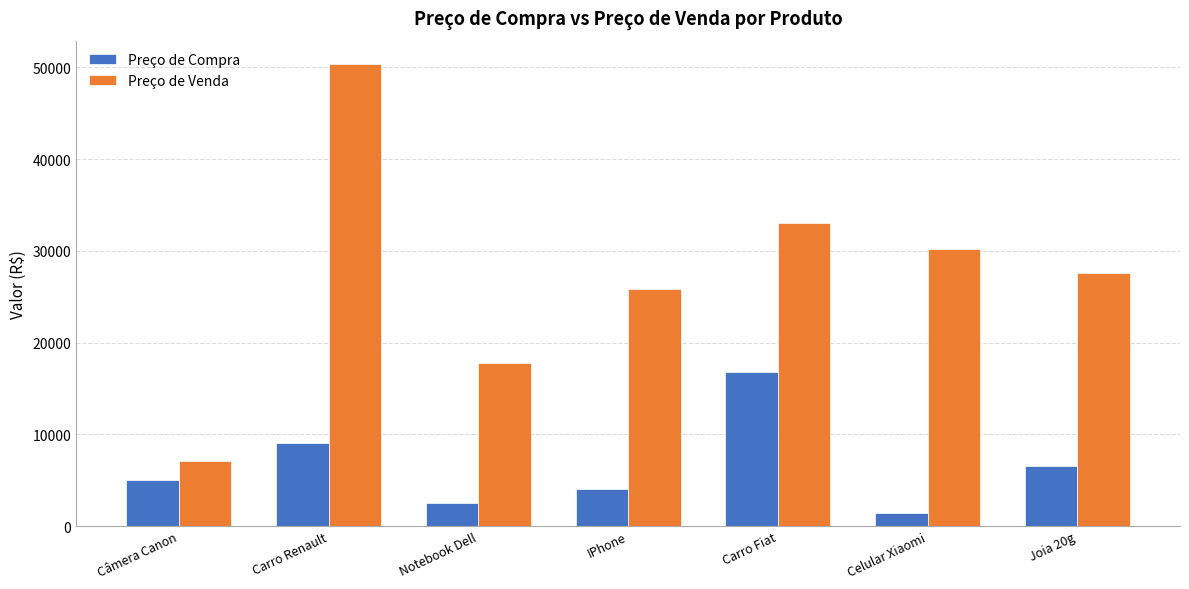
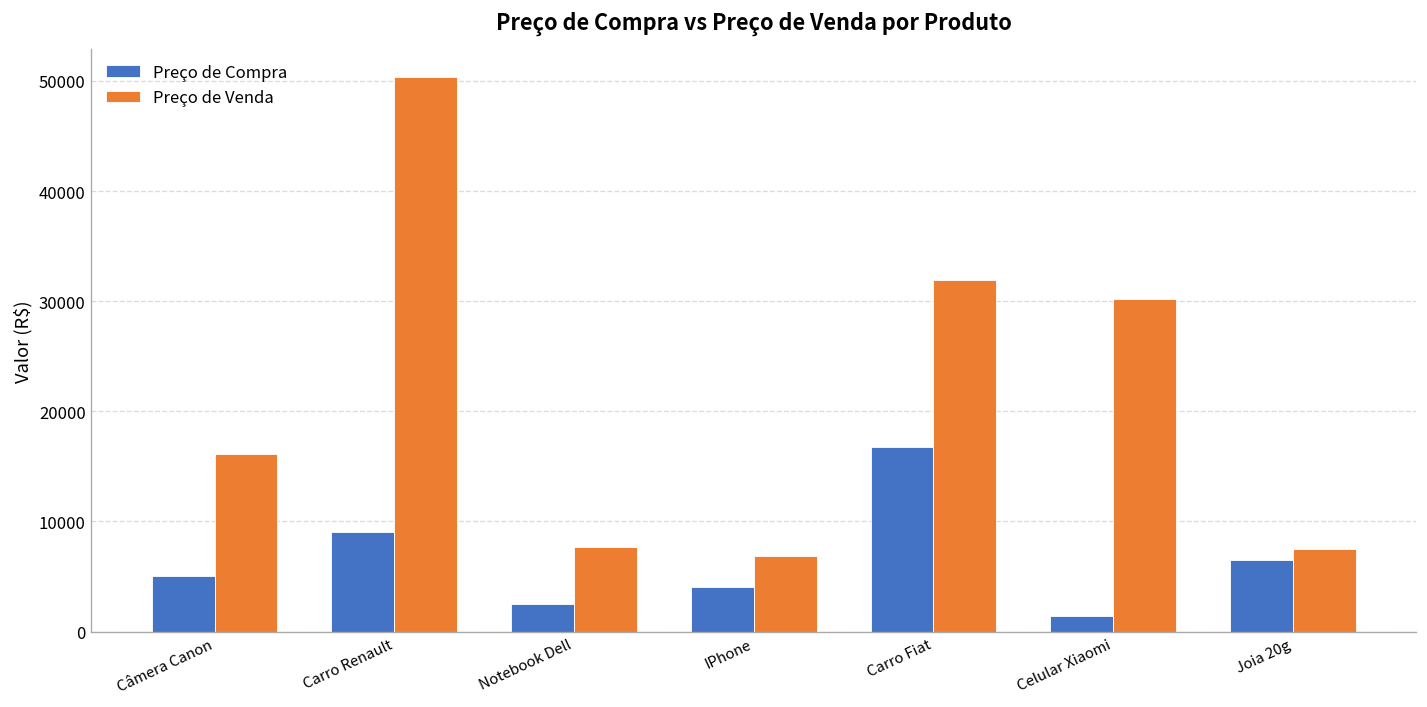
Preço de Venda, Câmera Canon: 7000 -> 16000
Preço de Venda, Notebook Dell: 18000 -> 8000
Preço de Venda, IPhone: 26000 -> 7000
Preço de Venda, Carro Fiat: 33000 -> 32000
Preço de Venda, Joia 20g: 28000 -> 8000
